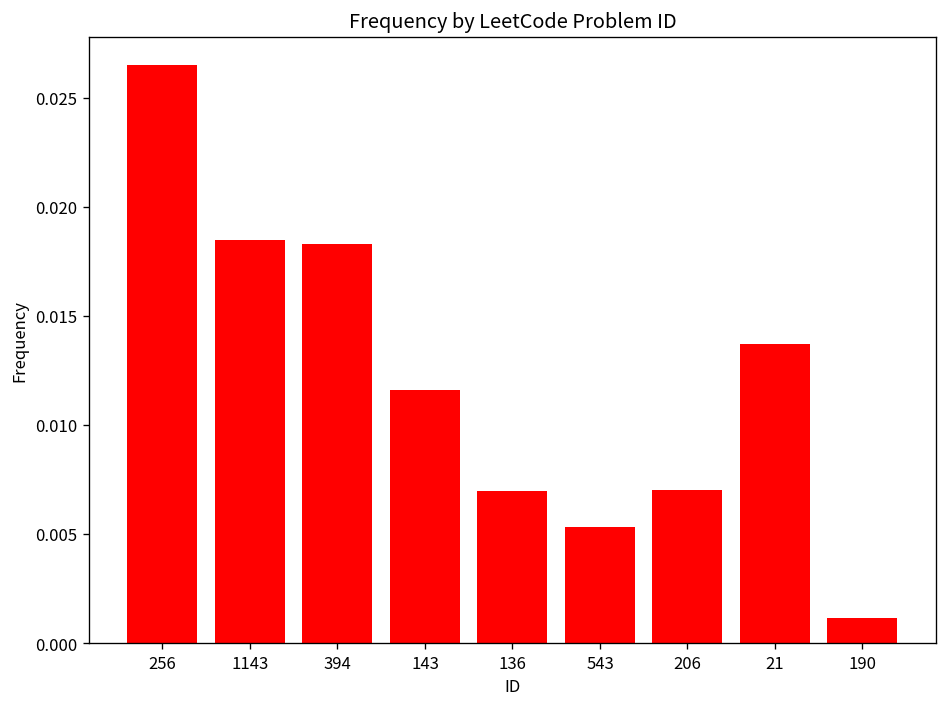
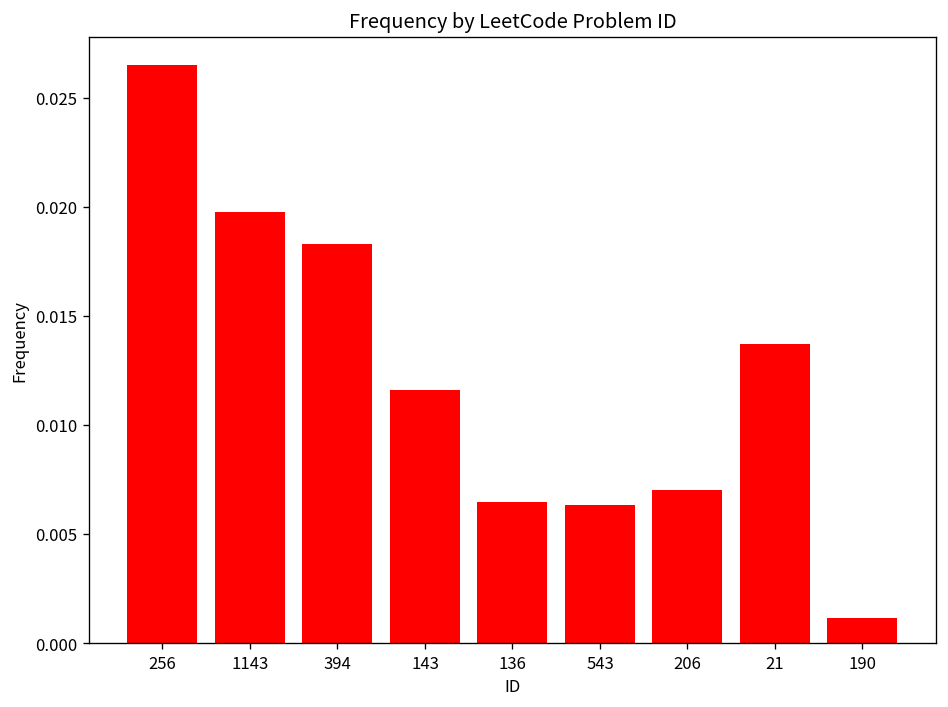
1143: 0.0185 -> 0.0198
136: 0.0070 -> 0.0064
543: 0.0053 -> 0.0063
